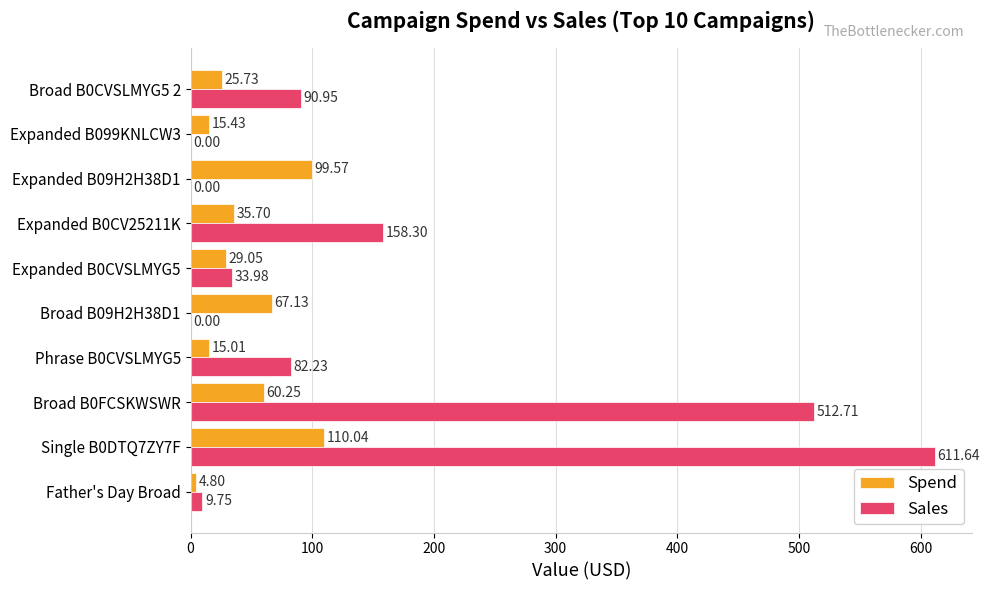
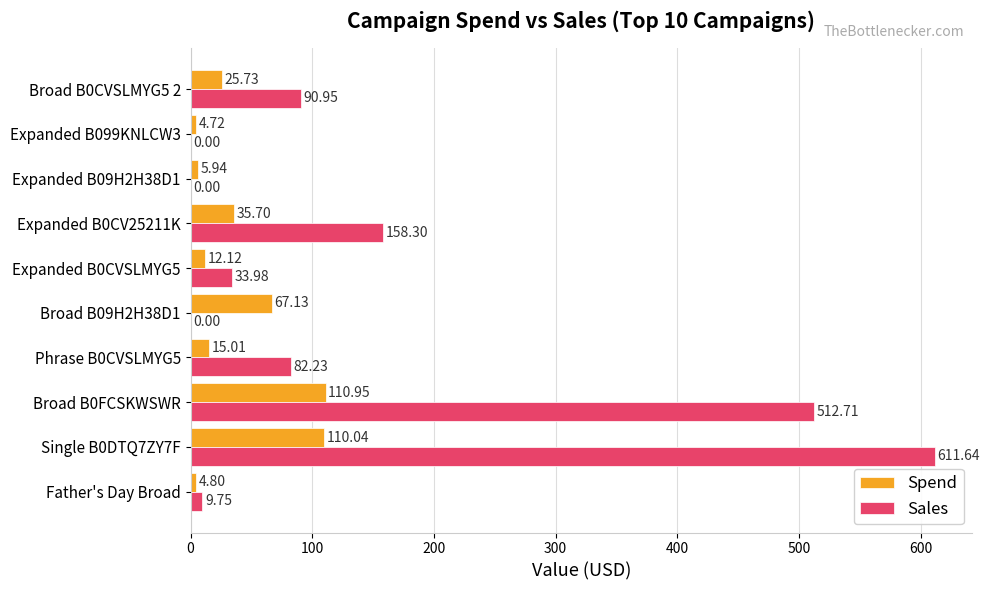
Spend, Expanded B099KNLCW3: 15.43 -> 4.72
Spend, Expanded B09H2H38D1: 99.57 -> 5.94
Spend, Expanded B0CVSLMYG5: 29.05 -> 12.12
Spend, Broad B0FCSKWSWR: 60.25 -> 110.95
